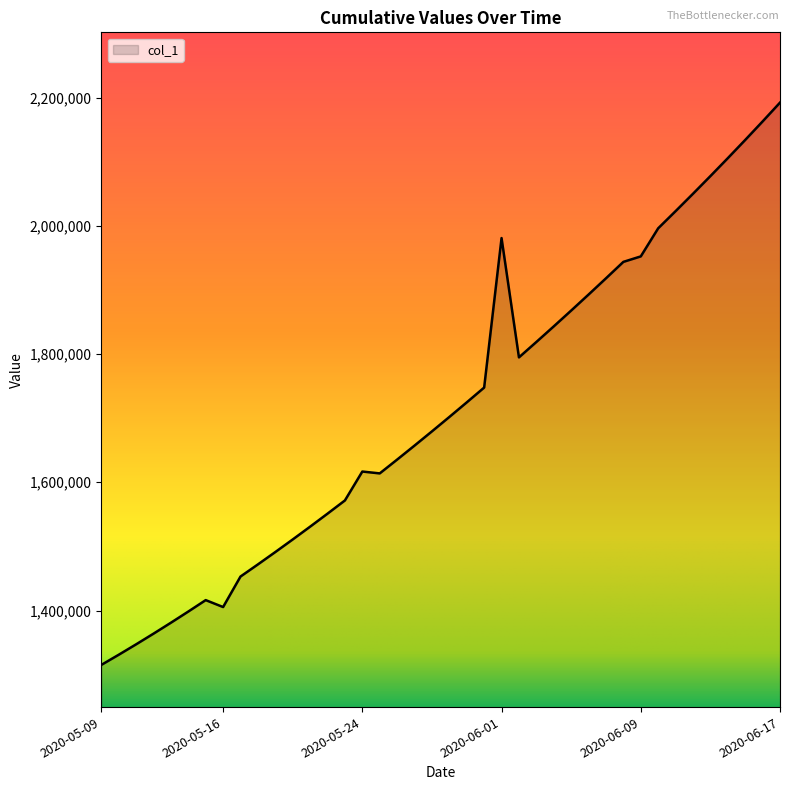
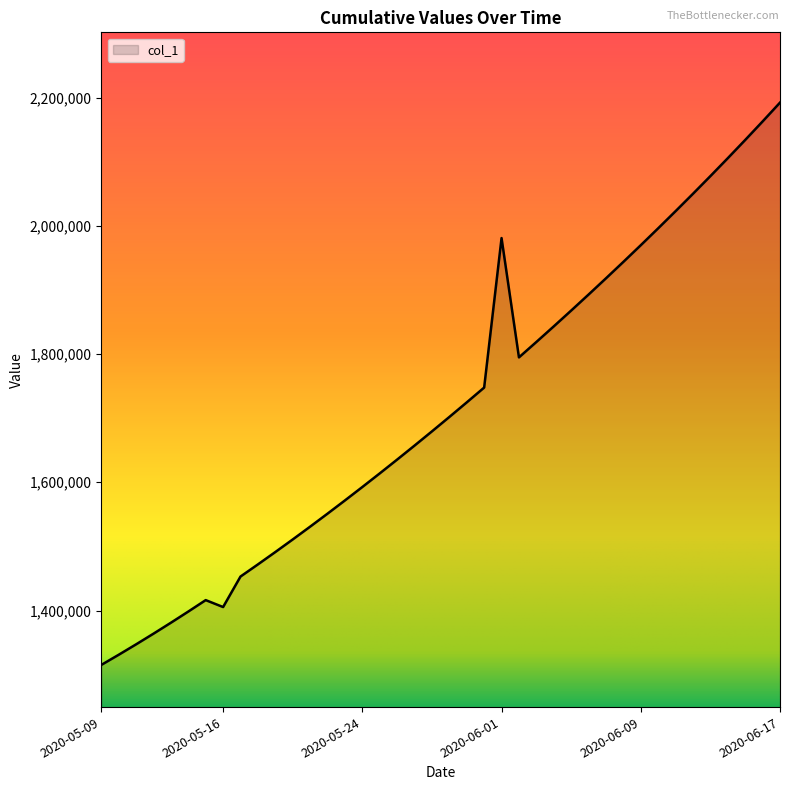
2020-05-24: 1,620,000 -> 1,590,000
2020-06-09: 1,950,000 -> 1,970,000
